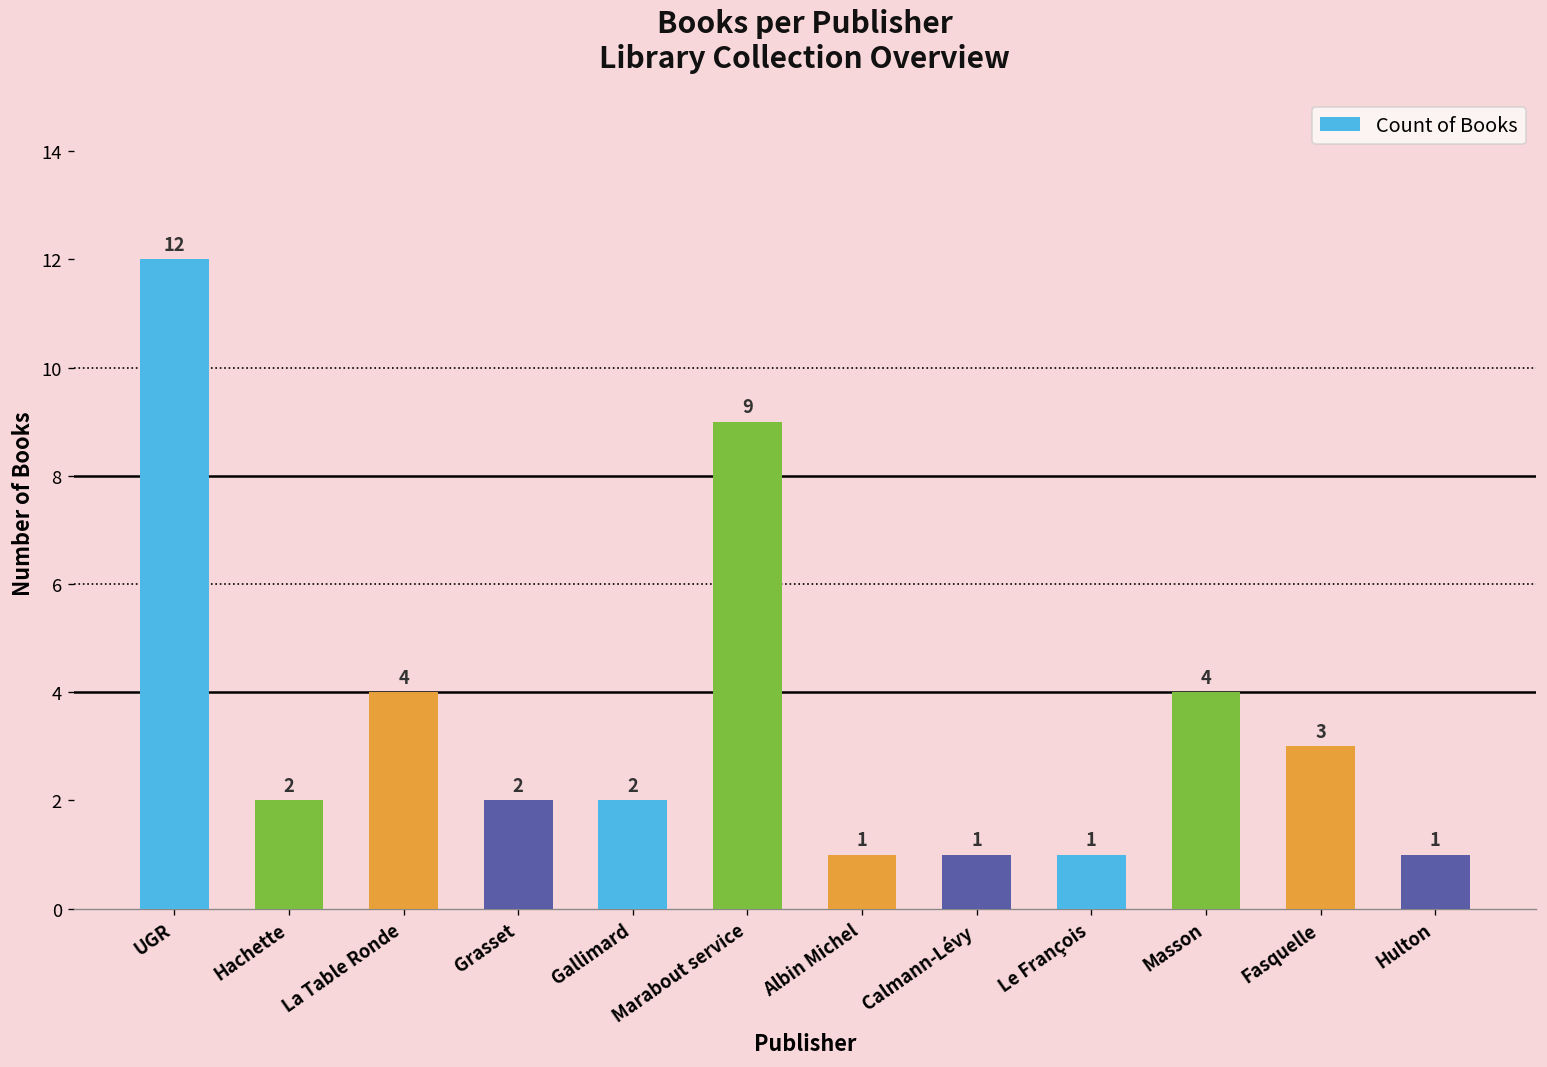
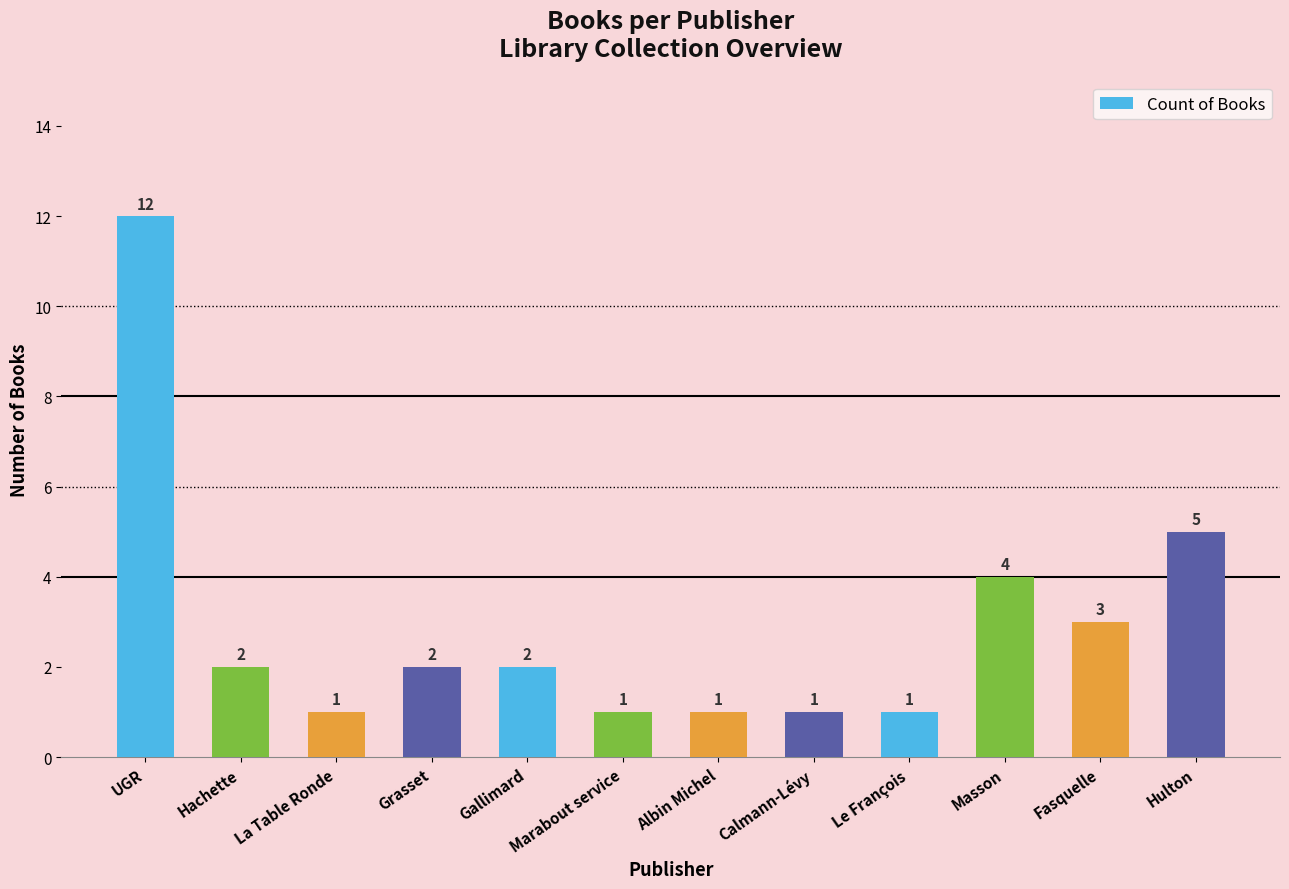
La Table Ronde: 4 -> 1
Marabout service: 9 -> 1
Hulton: 1 -> 5
